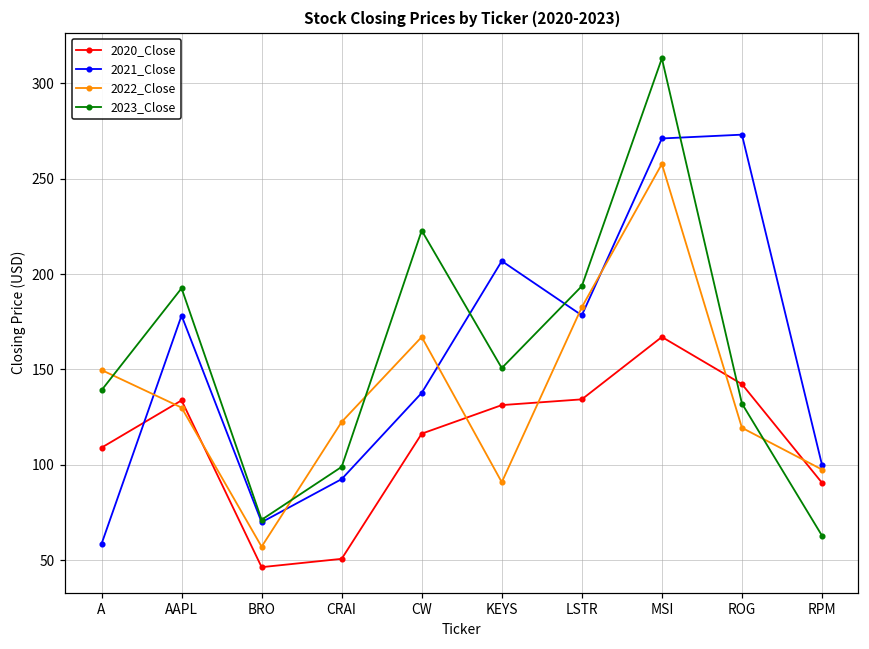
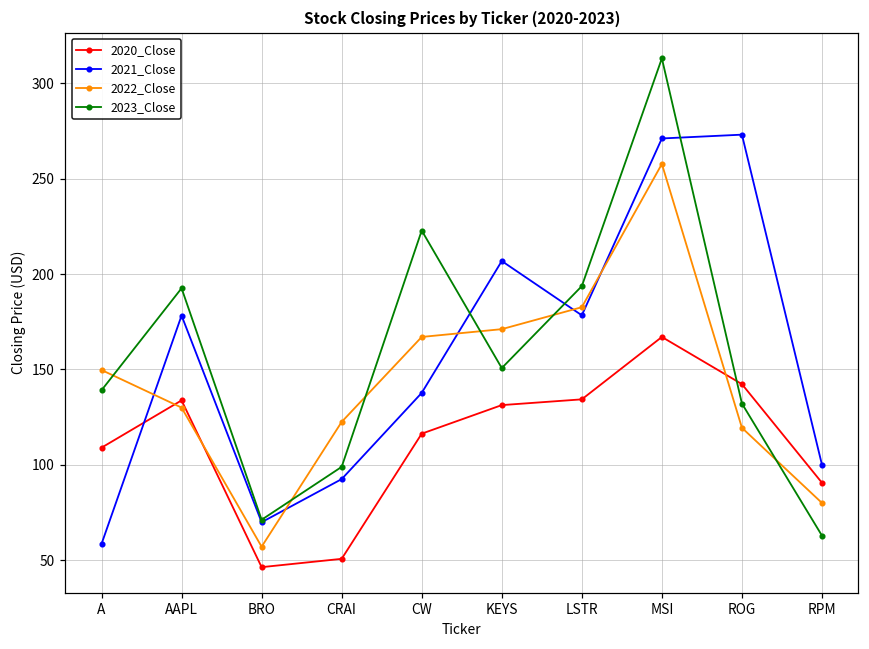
2022_Close, KEYS: 91 -> 171
2022_Close, RPM: 97 -> 80
